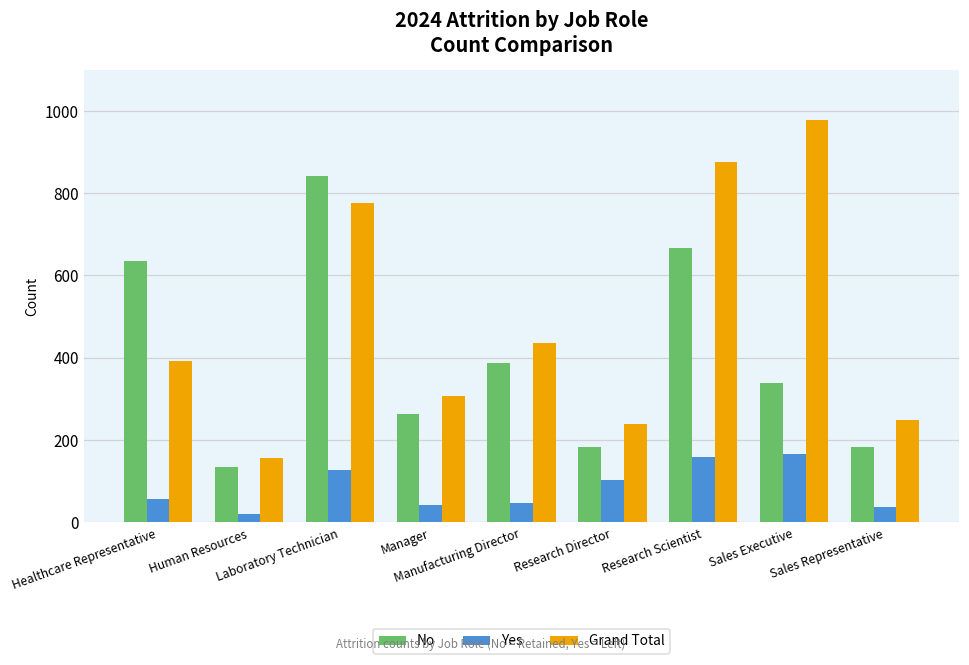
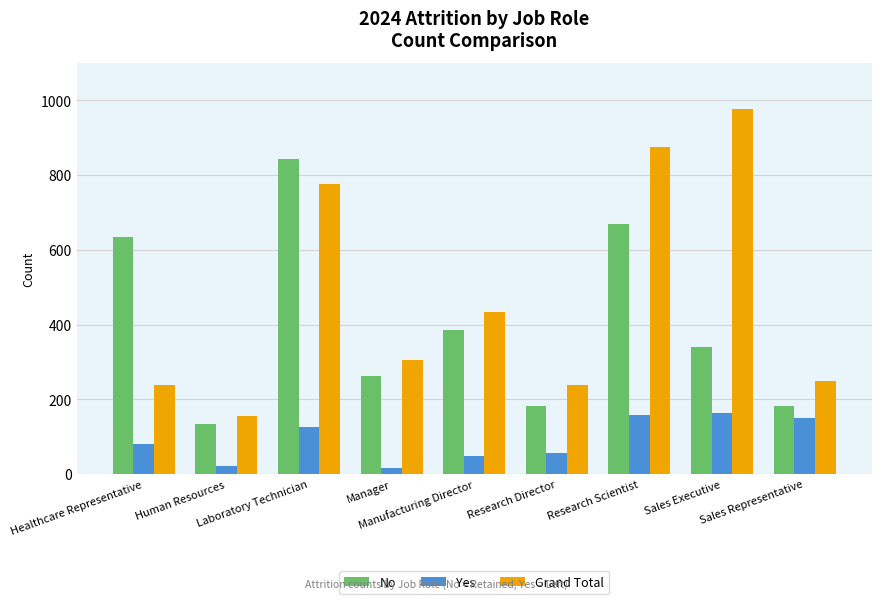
Yes, Healthcare Representative: 60 -> 80
Grand Total, Healthcare Representative: 390 -> 240
Yes, Manager: 40 -> 20
Yes, Research Director: 100 -> 60
Yes, Sales Representative: 40 -> 150
